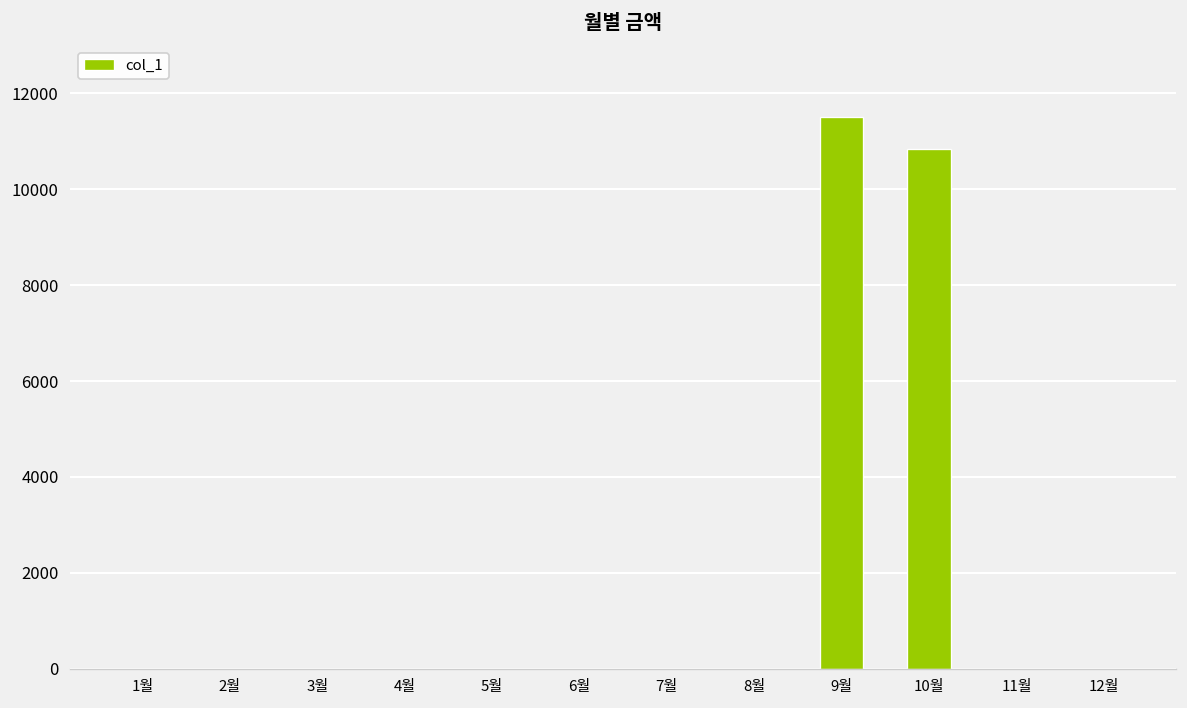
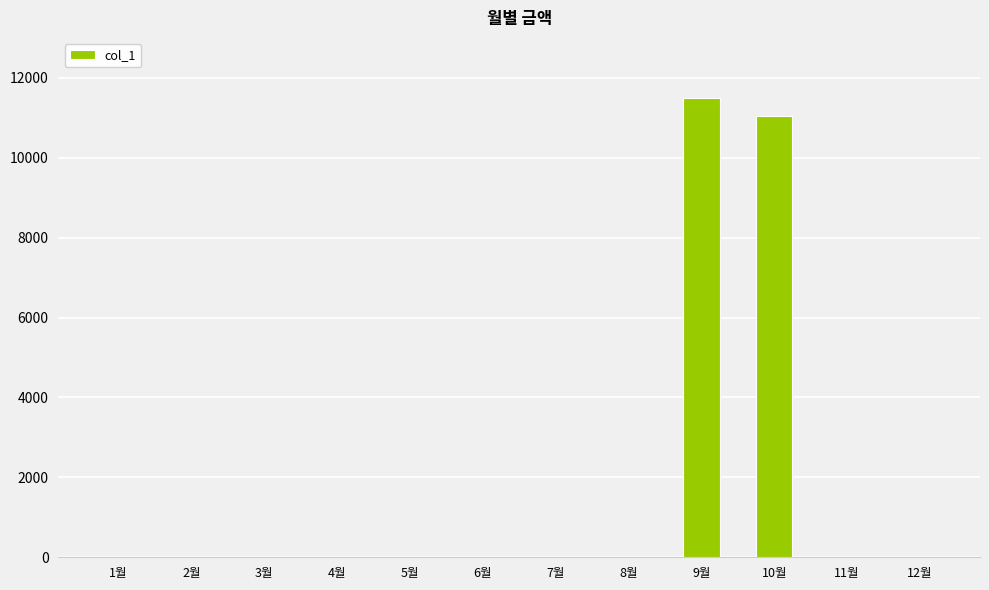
10월: 10900 -> 11100
